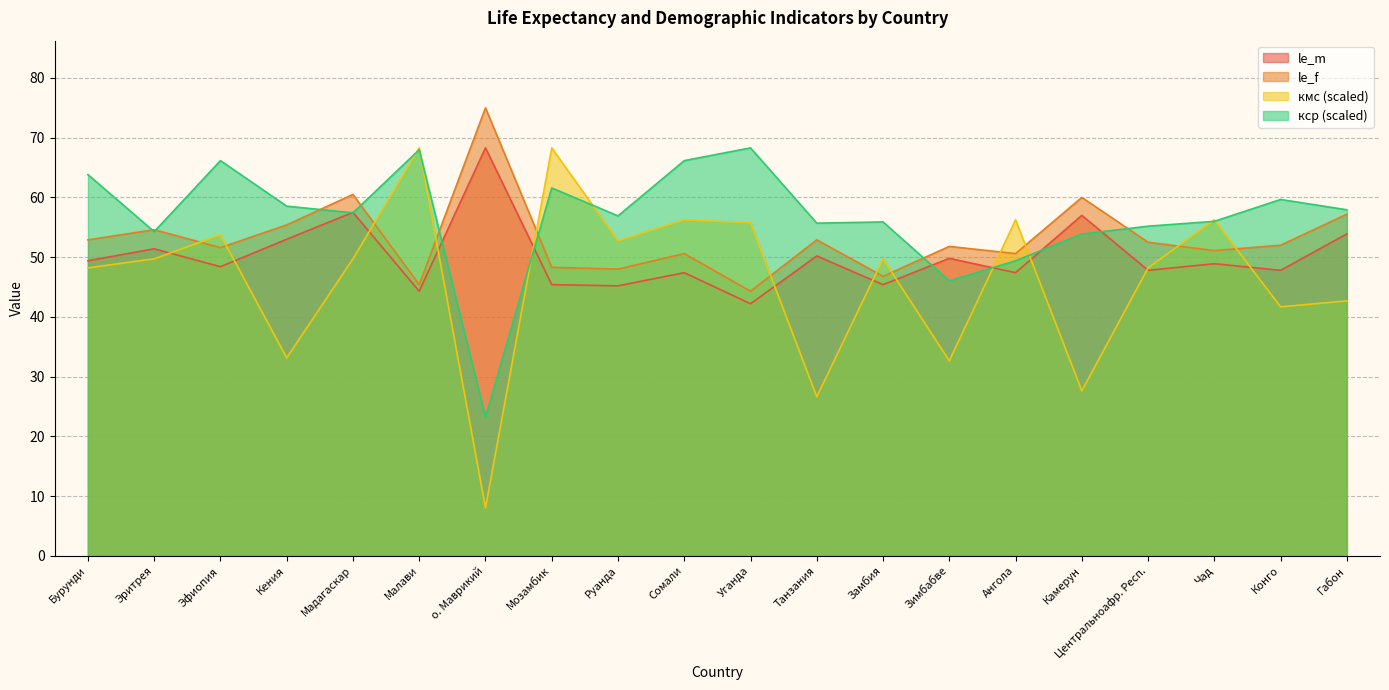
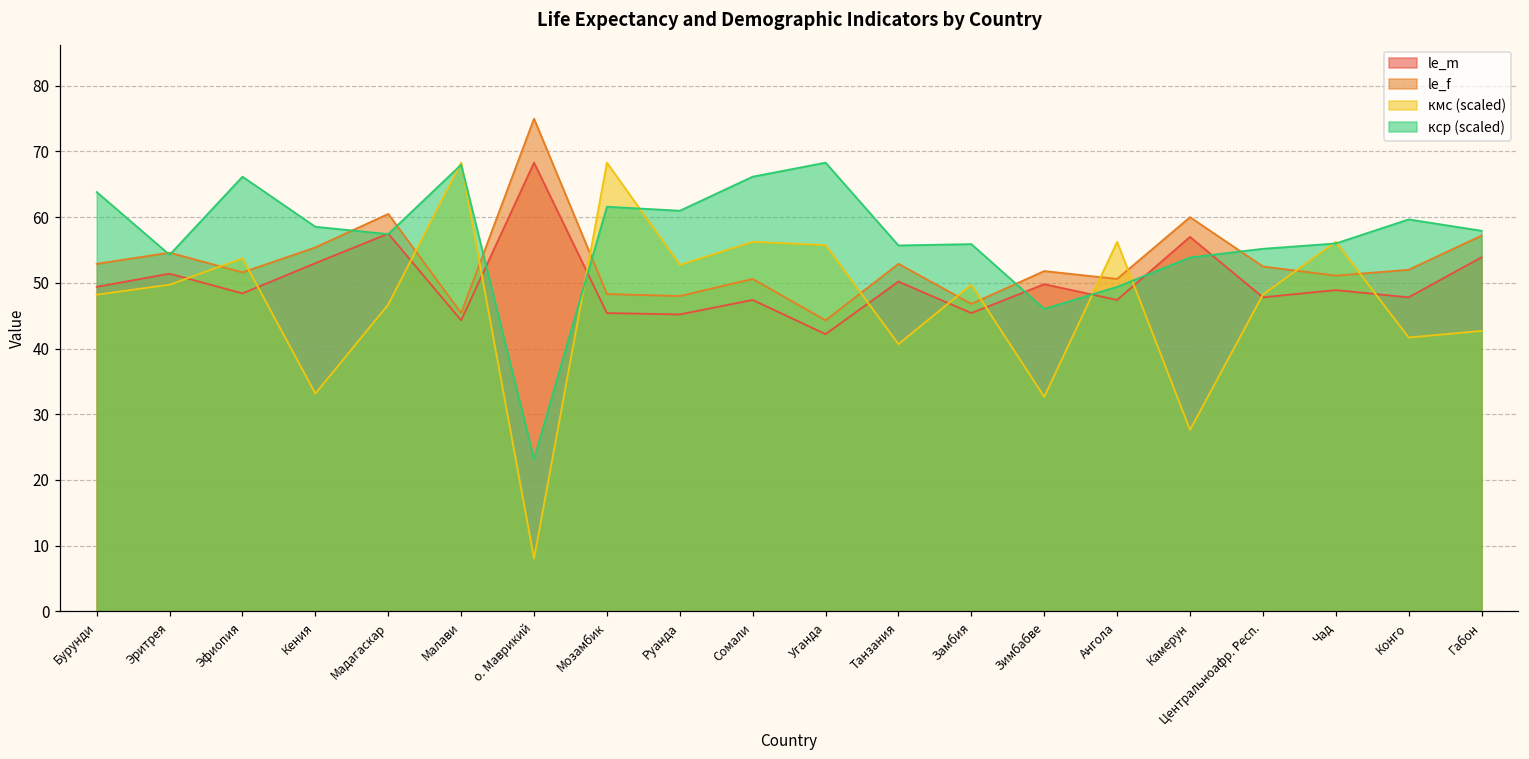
кмс (scaled), Мадагаскар: 50 -> 47
кср (scaled), Руанда: 57 -> 61
кмс (scaled), Танзания: 27 -> 41
